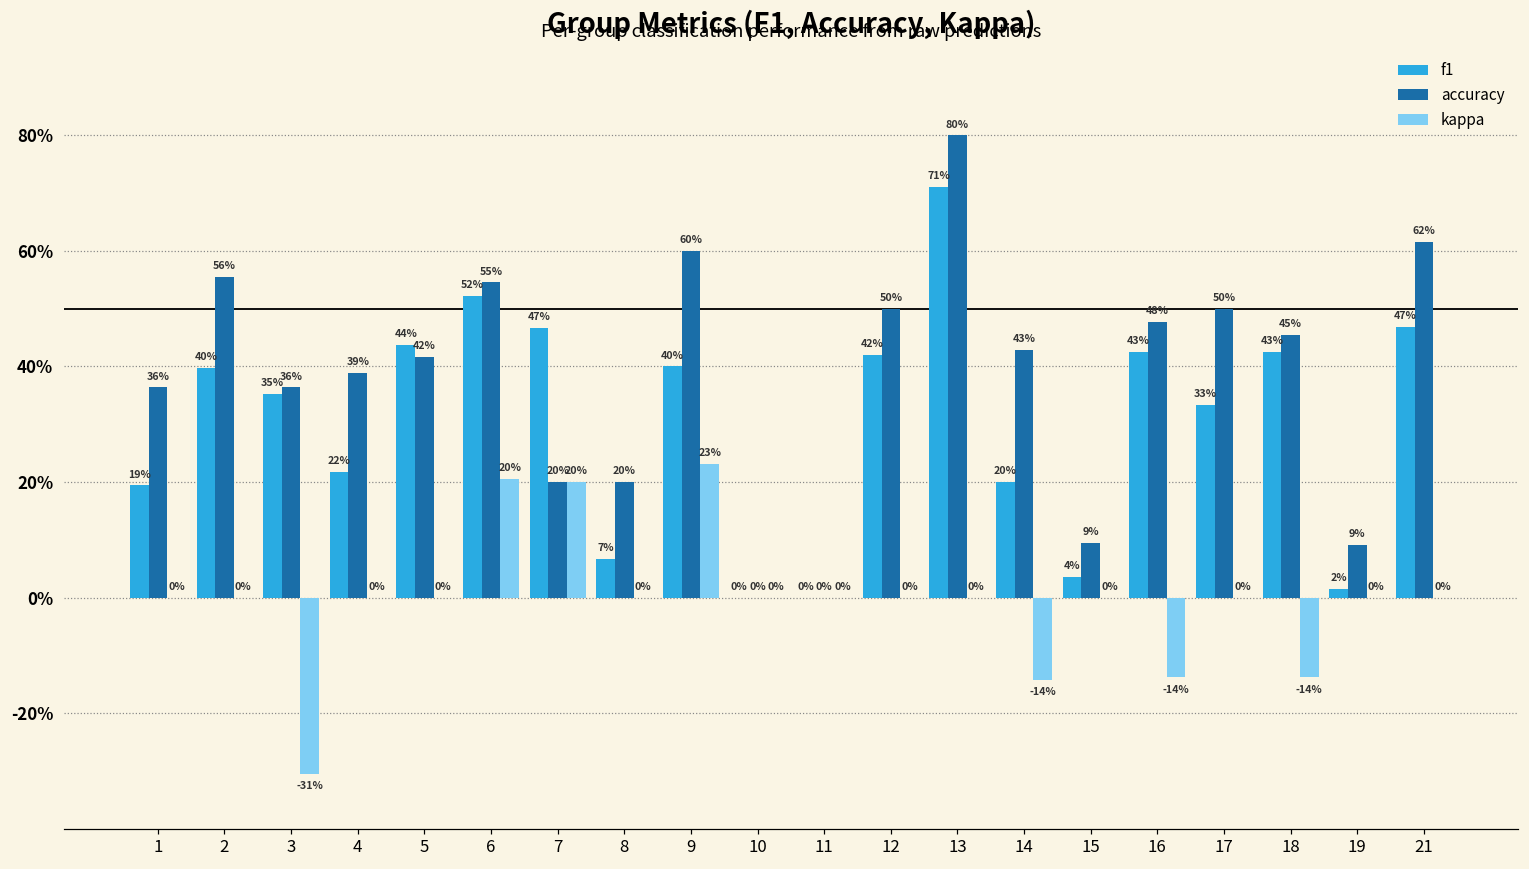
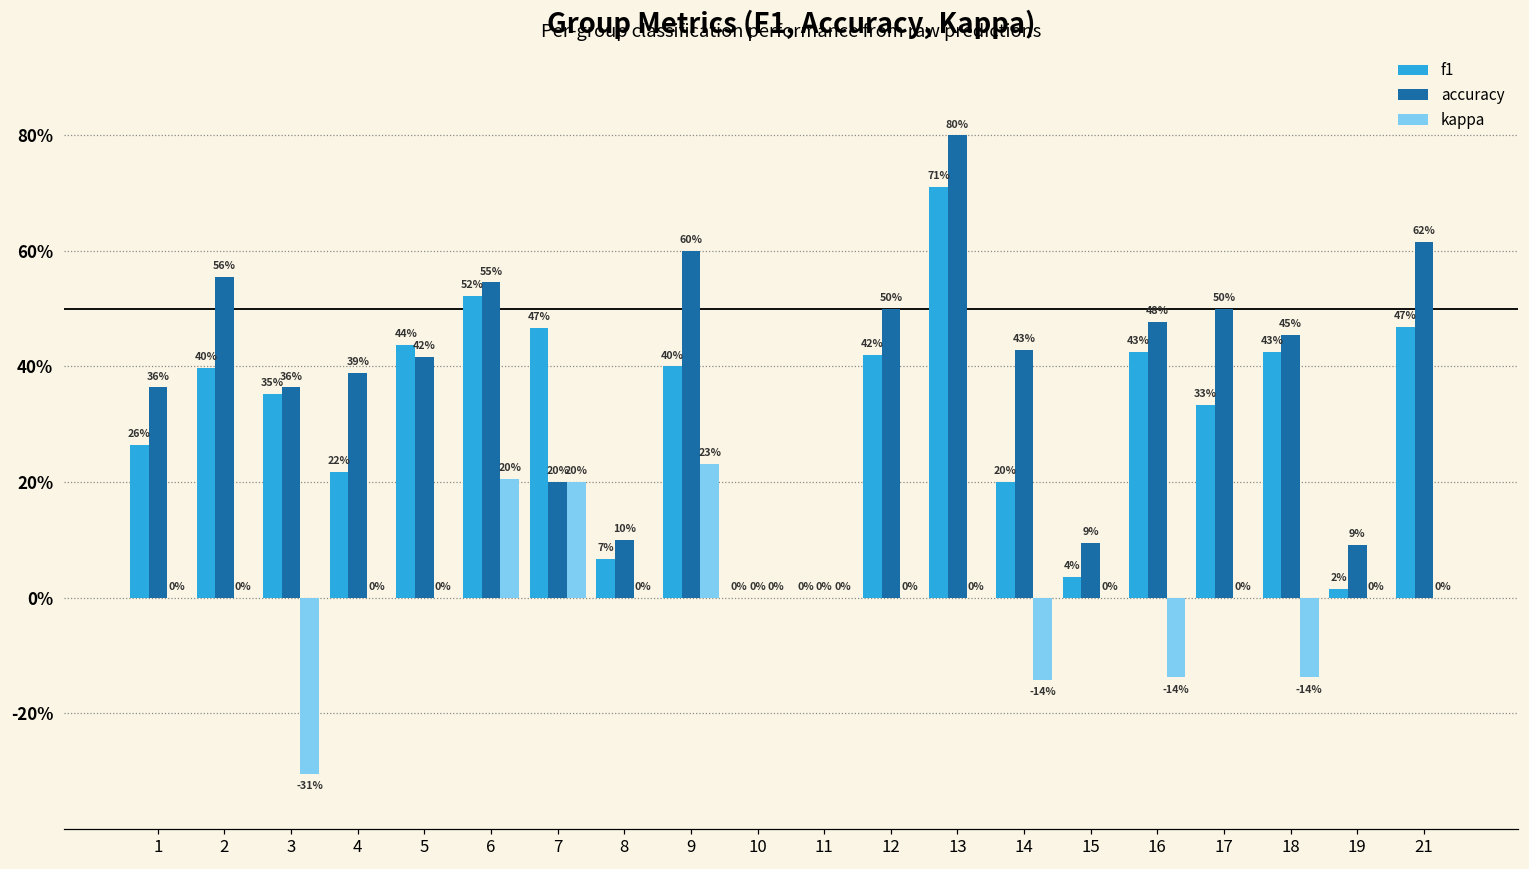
f1, 1: 19% -> 26%
accuracy, 8: 20% -> 10%
